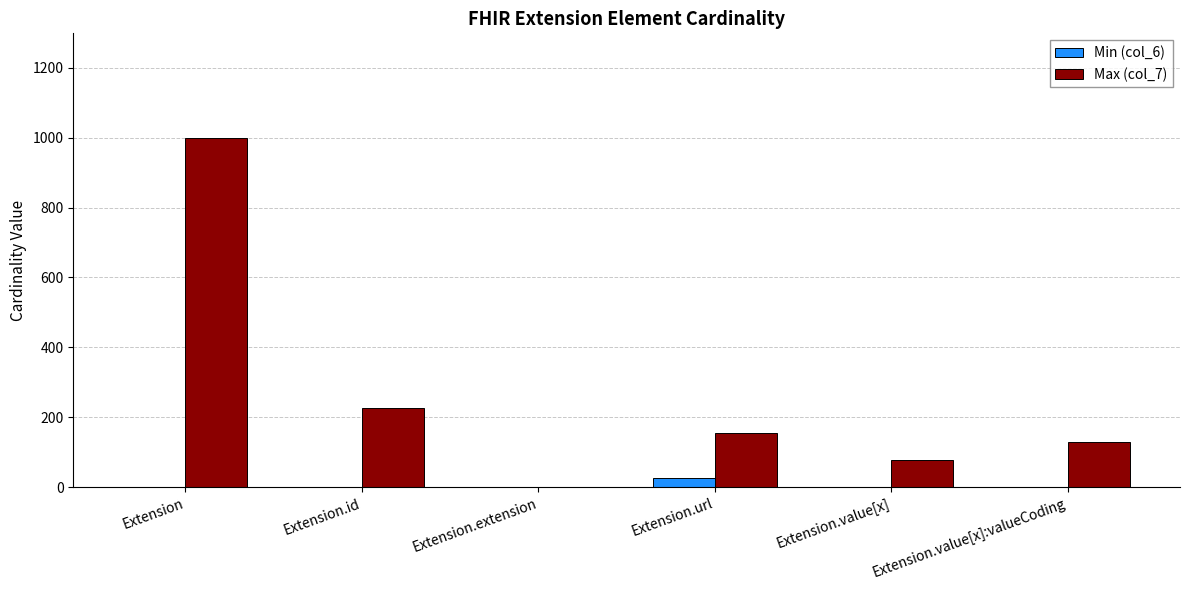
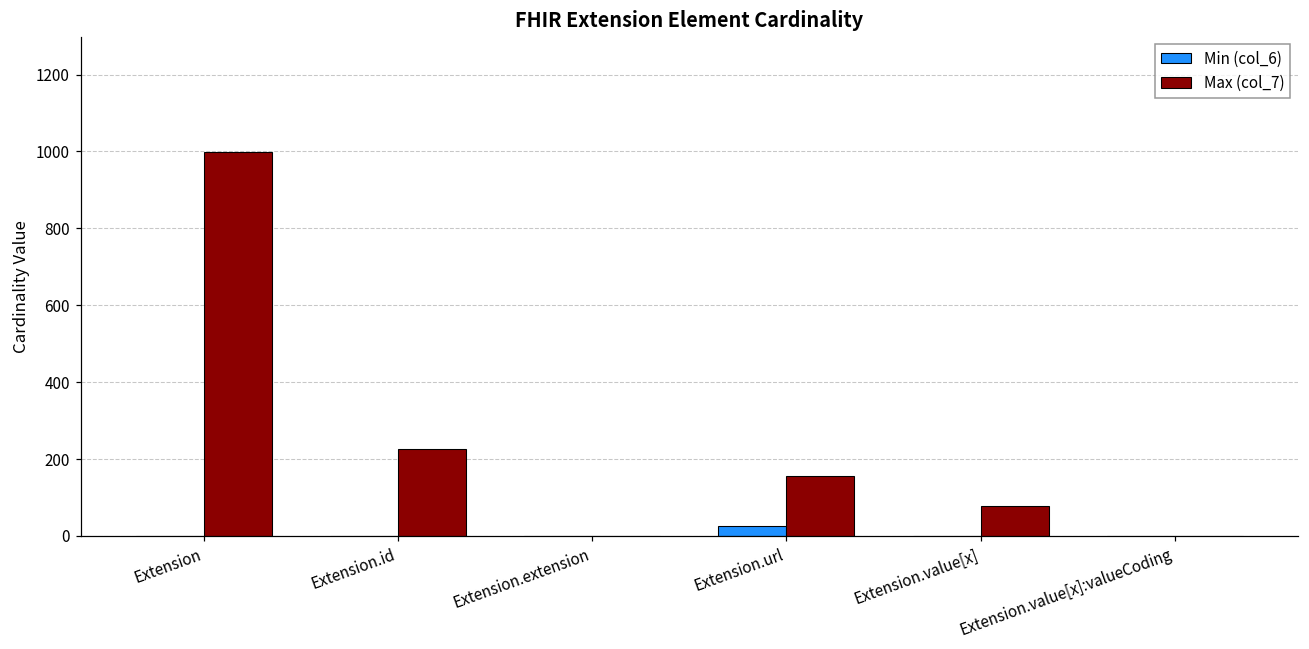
Max (col_7), Extension.value[x]:valueCoding: 130 -> 0
